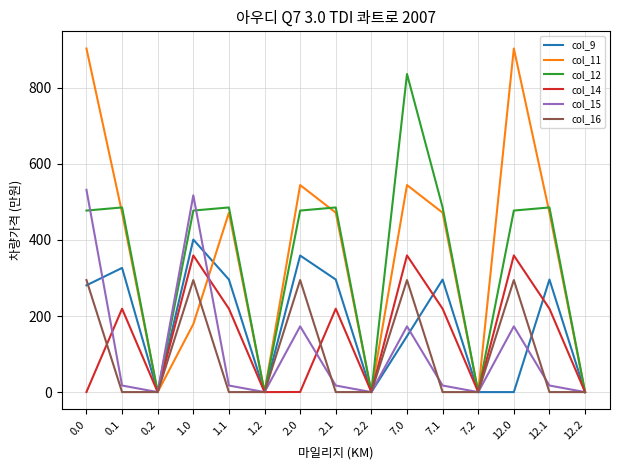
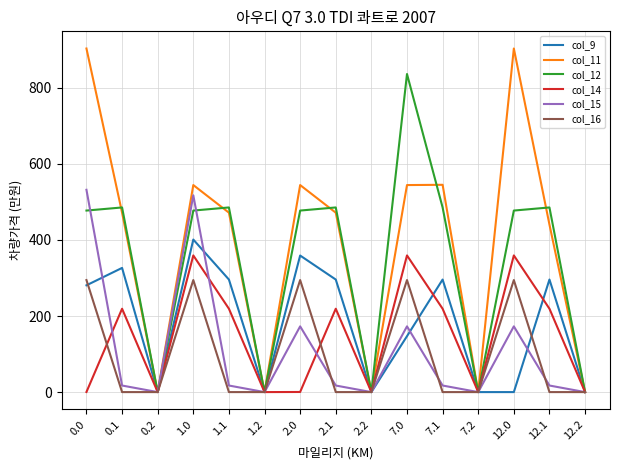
col_11, 1.0: 180 -> 540
col_11, 7.1: 470 -> 540
col_11, 12.1: 470 -> 440
